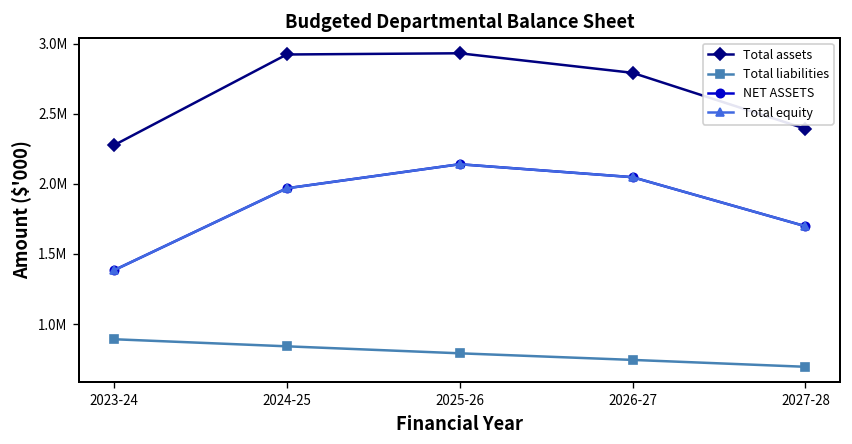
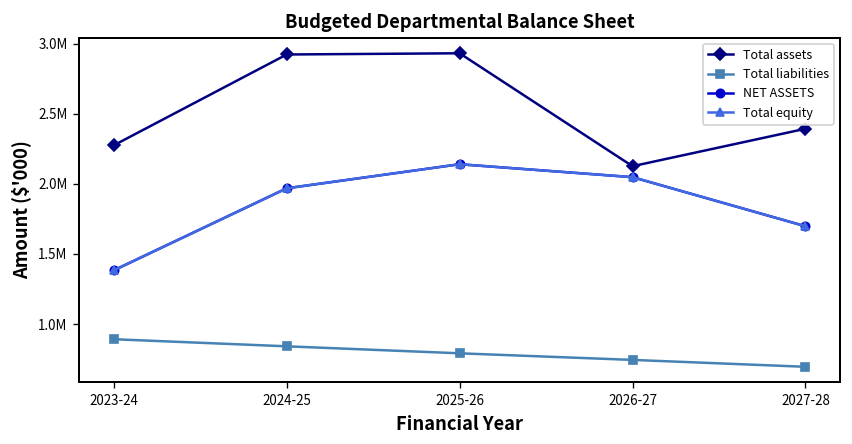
Total assets, 2026-27: 2790000 -> 2130000
